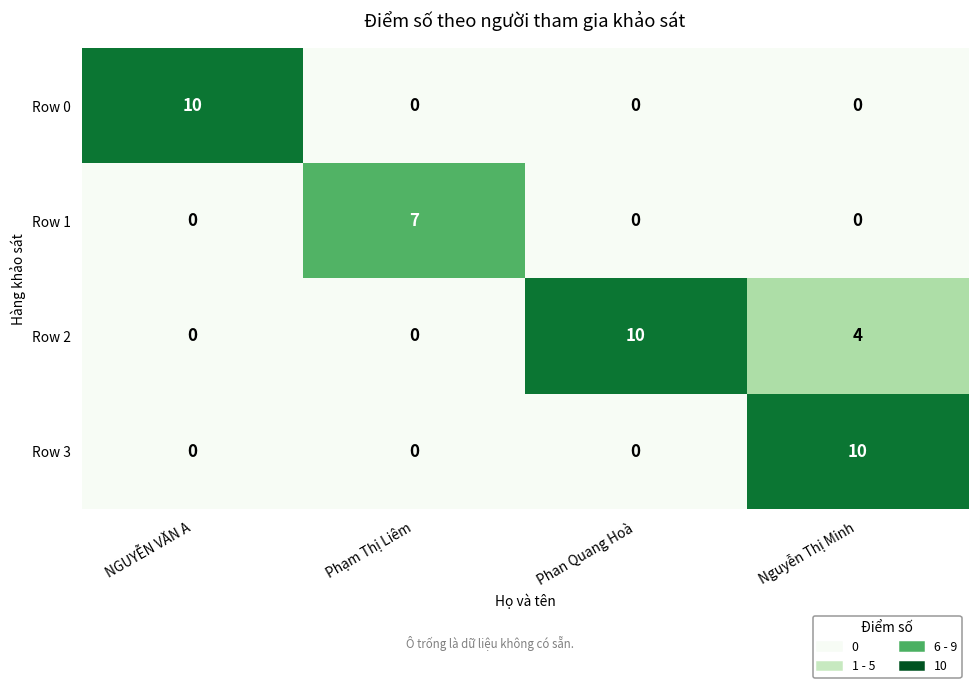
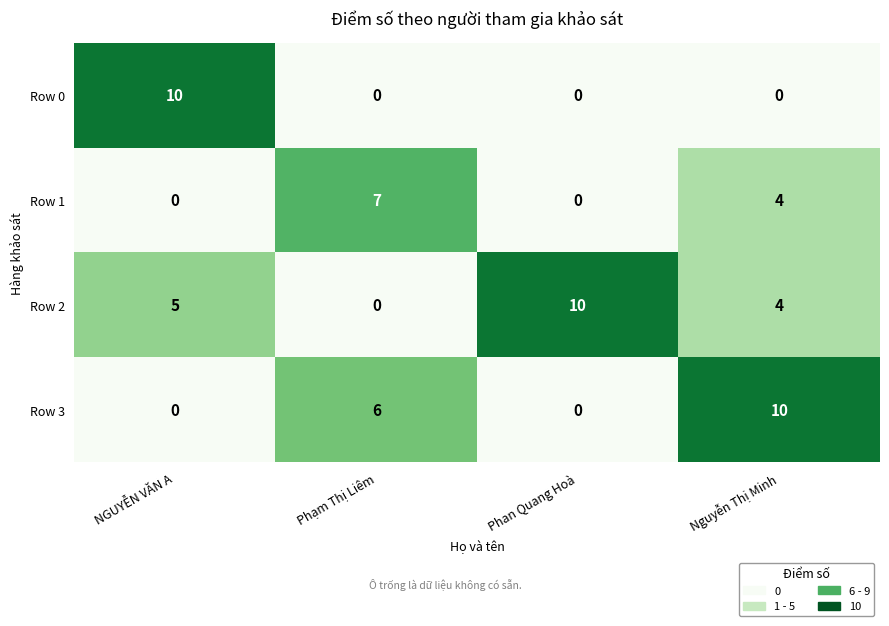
Row 1, Nguyễn Thị Minh: 0 -> 4
Row 2, NGUYỄN VĂN A: 0 -> 5
Row 3, Phạm Thị Liêm: 0 -> 6
